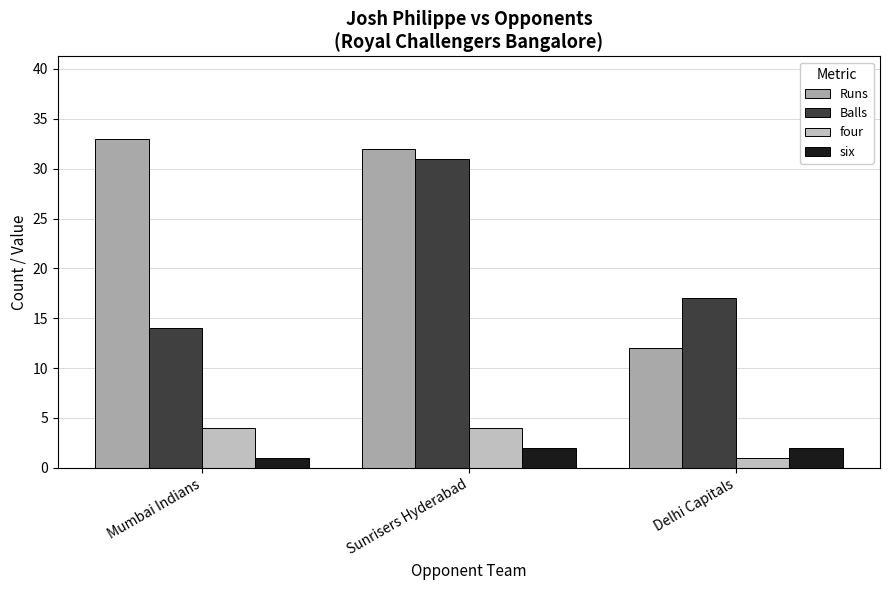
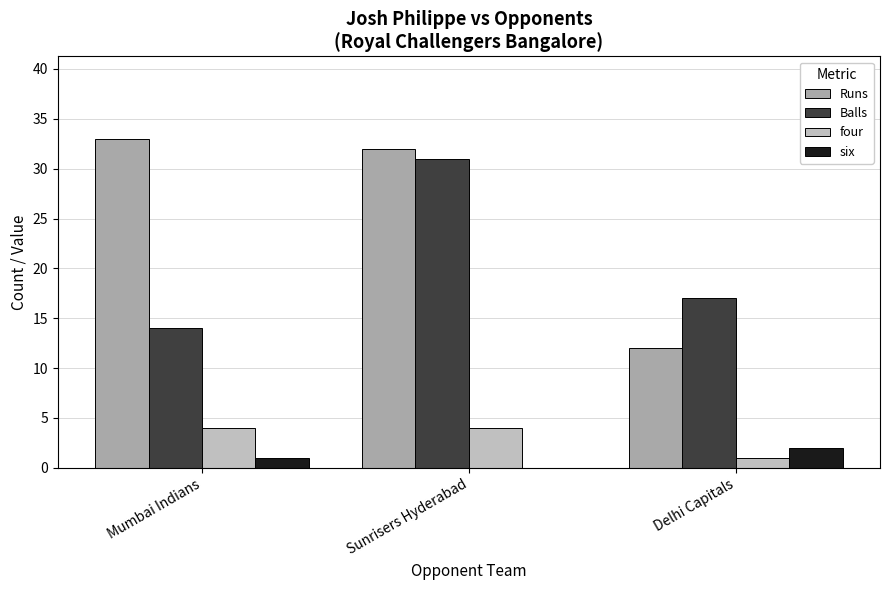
six, Sunrisers Hyderabad: 2 -> 0
